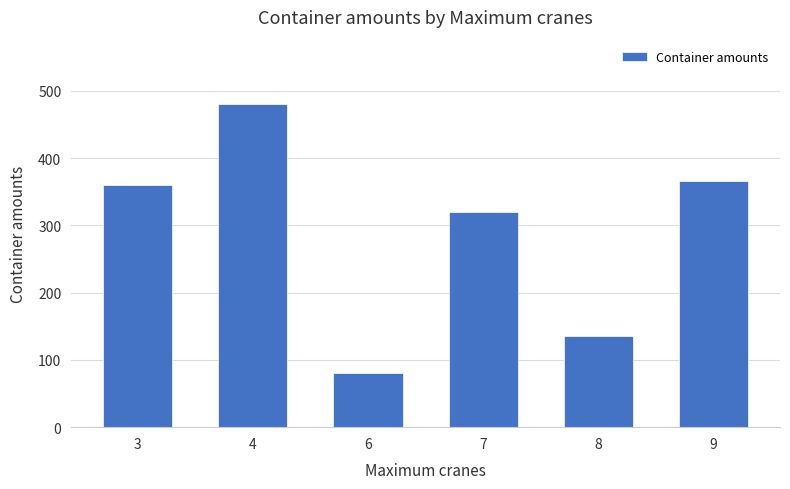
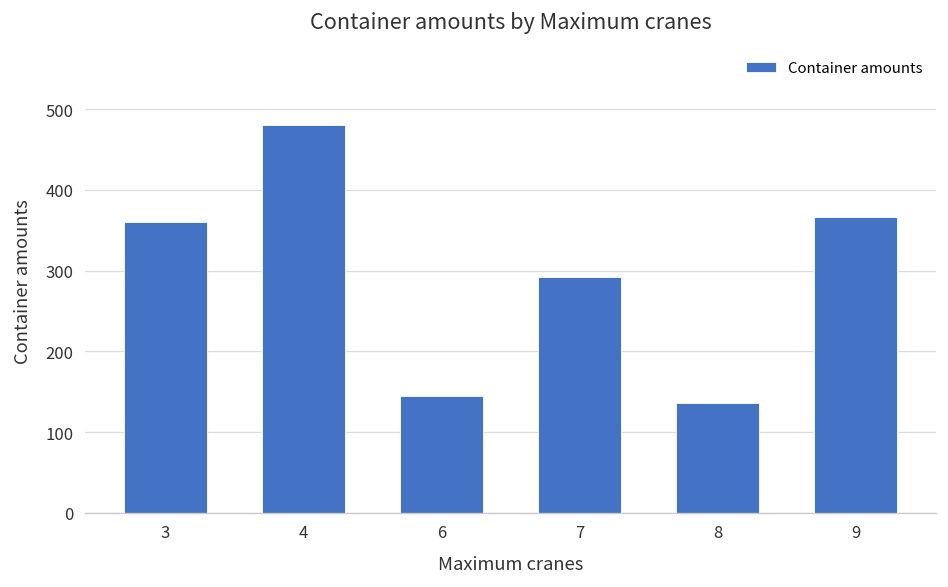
6: 80 -> 150
7: 320 -> 290
